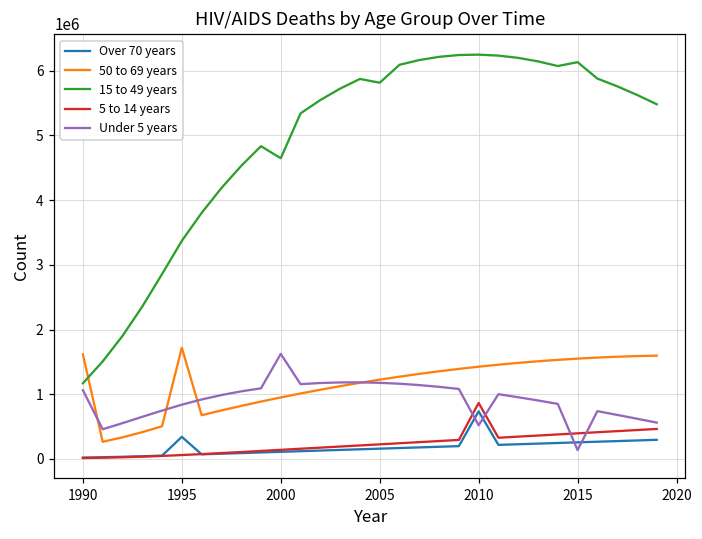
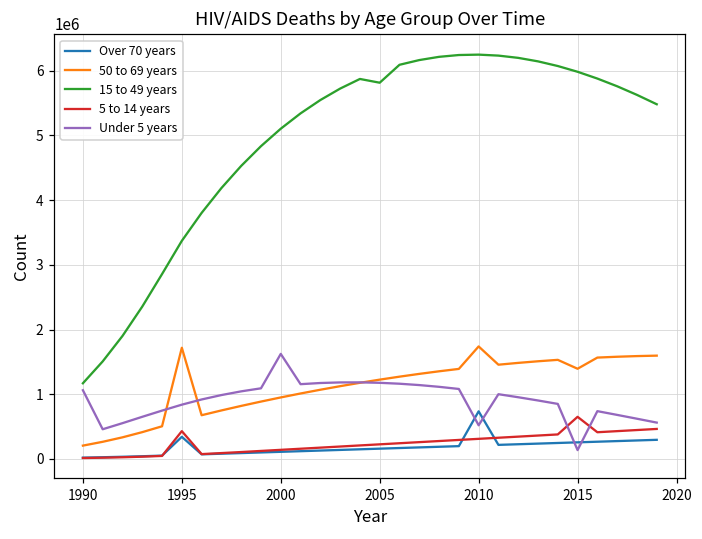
50 to 69 years, 1990: 1600000 -> 200000
5 to 14 years, 1995: 100000 -> 400000
15 to 49 years, 2000: 4600000 -> 5100000
50 to 69 years, 2010: 1400000 -> 1700000
5 to 14 years, 2010: 900000 -> 300000
50 to 69 years, 2015: 1600000 -> 1400000
15 to 49 years, 2015: 6100000 -> 6000000
5 to 14 years, 2015: 400000 -> 700000
